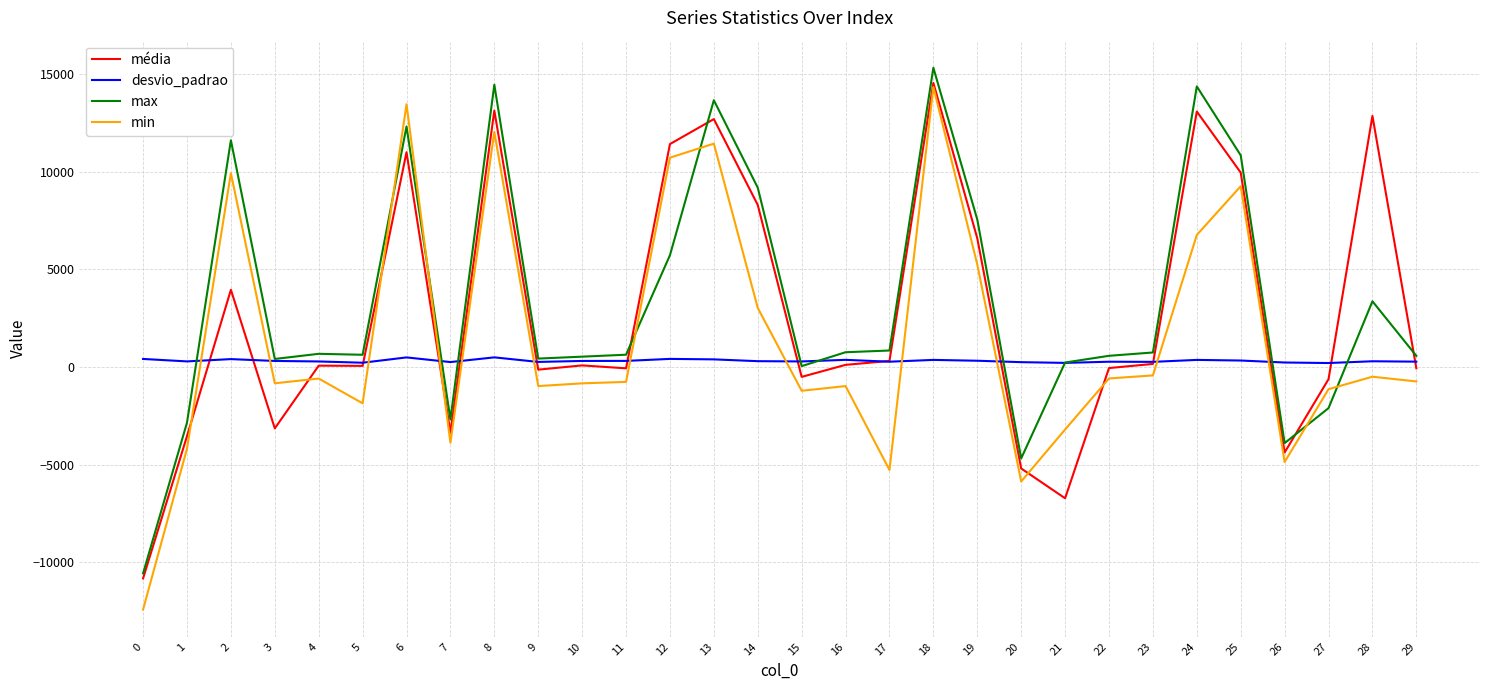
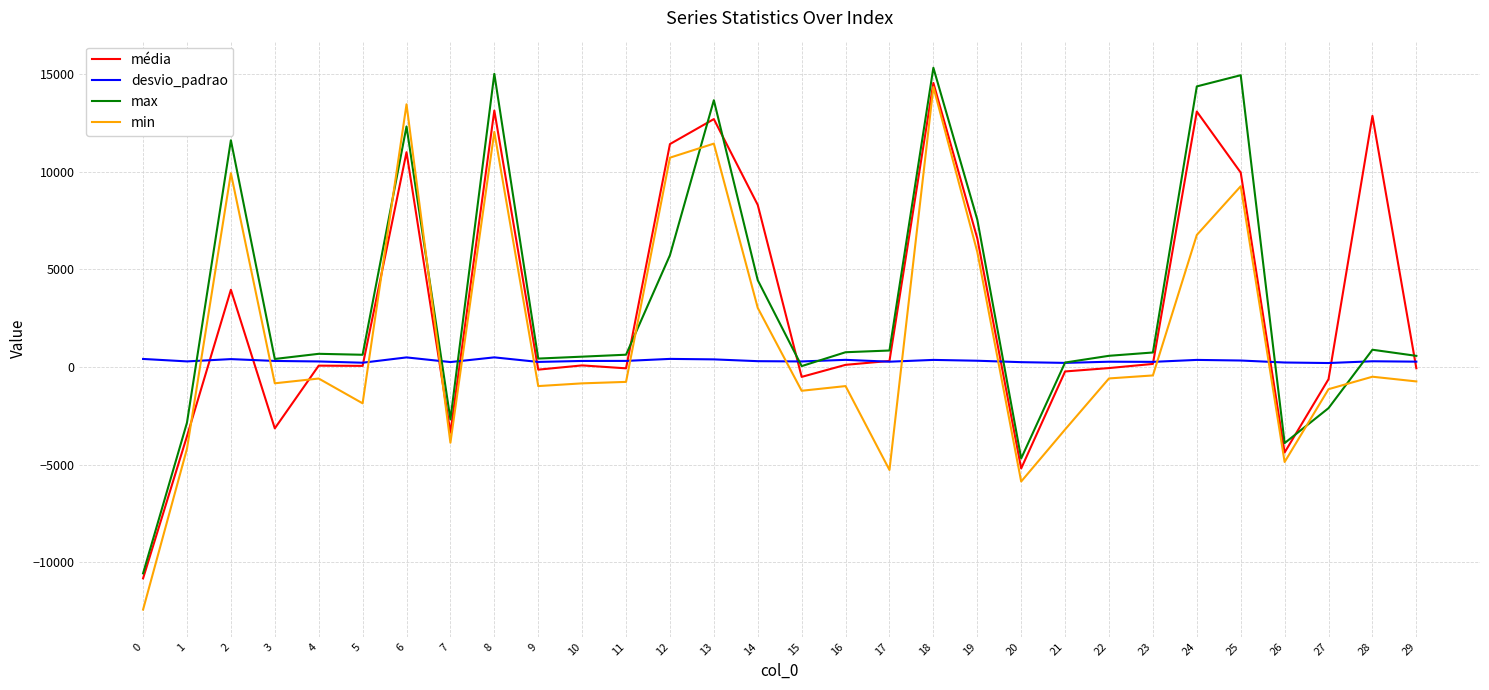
max, 8: 14500 -> 15000
max, 14: 9200 -> 4400
min, 19: 5300 -> 5900
média, 21: -6700 -> -200
max, 25: 10800 -> 15000
max, 28: 3400 -> 900
